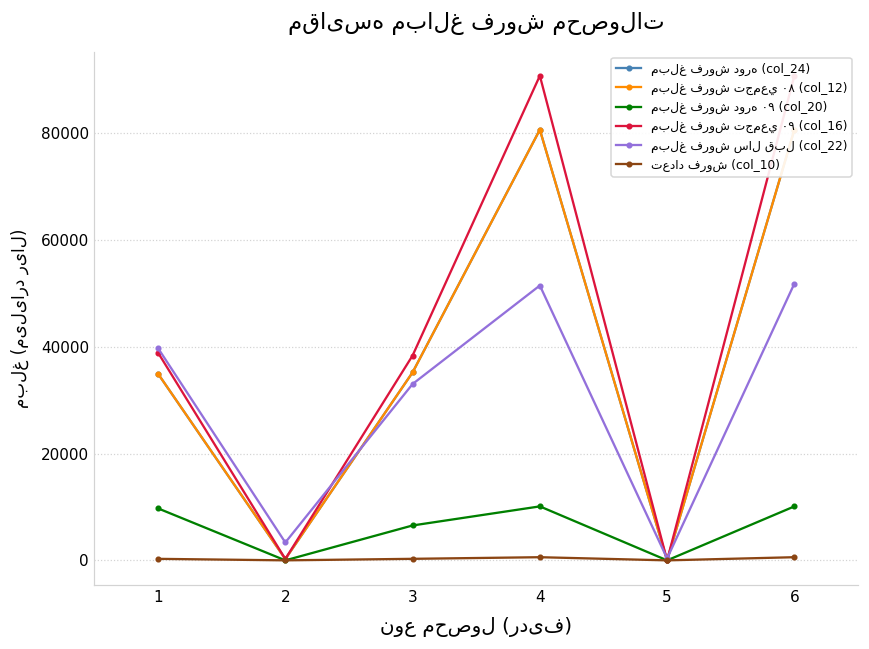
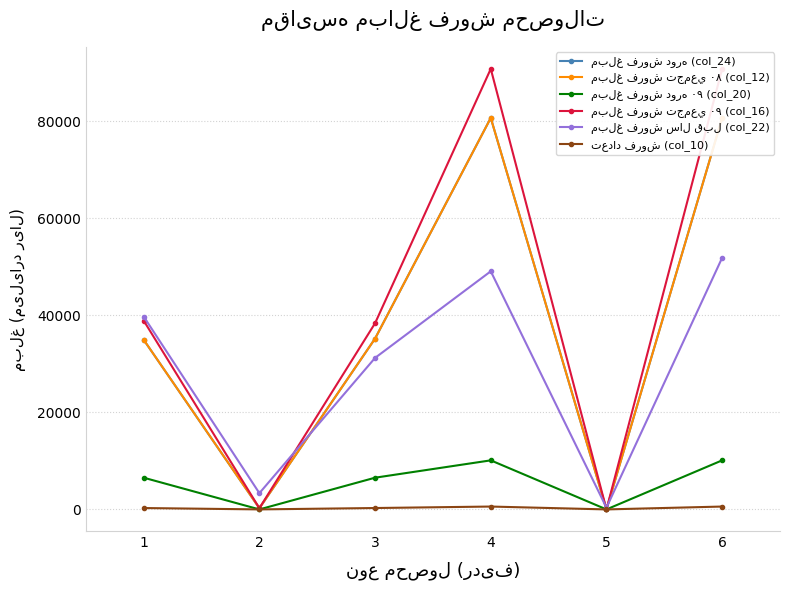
مبلغ فروش دوره ۰۹ (col_20), 1: 10000 -> 7000
مبلغ فروش سال قبل (col_22), 3: 33000 -> 31000
مبلغ فروش سال قبل (col_22), 4: 51000 -> 49000
